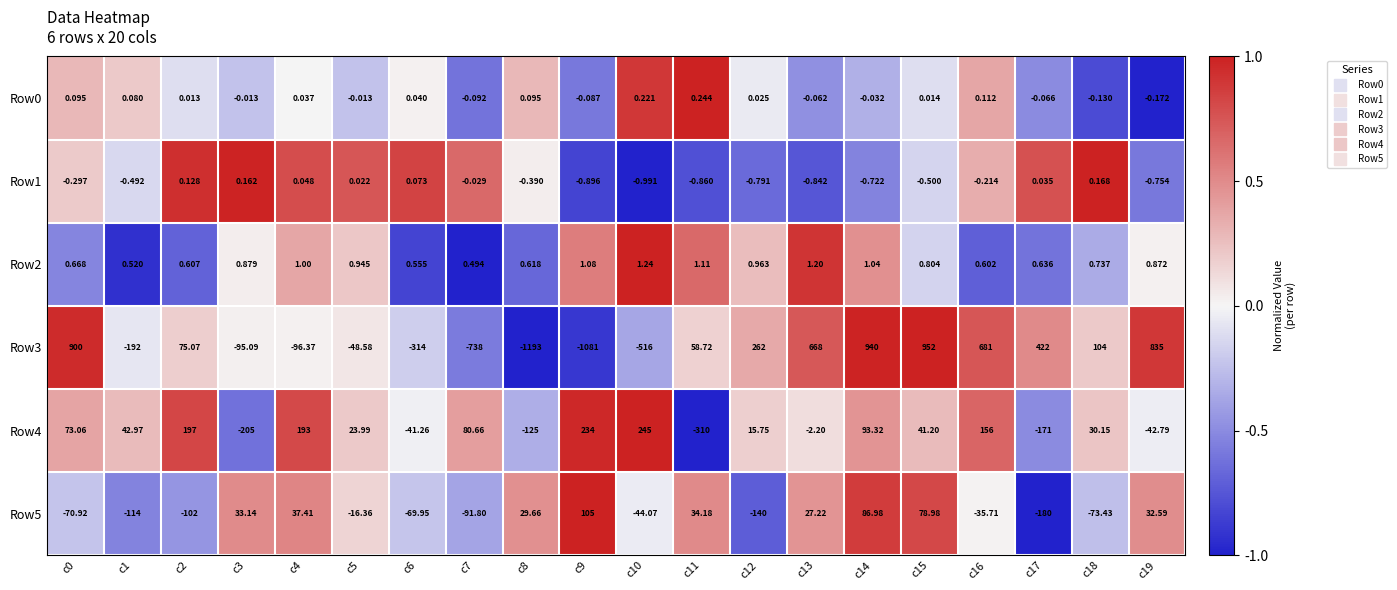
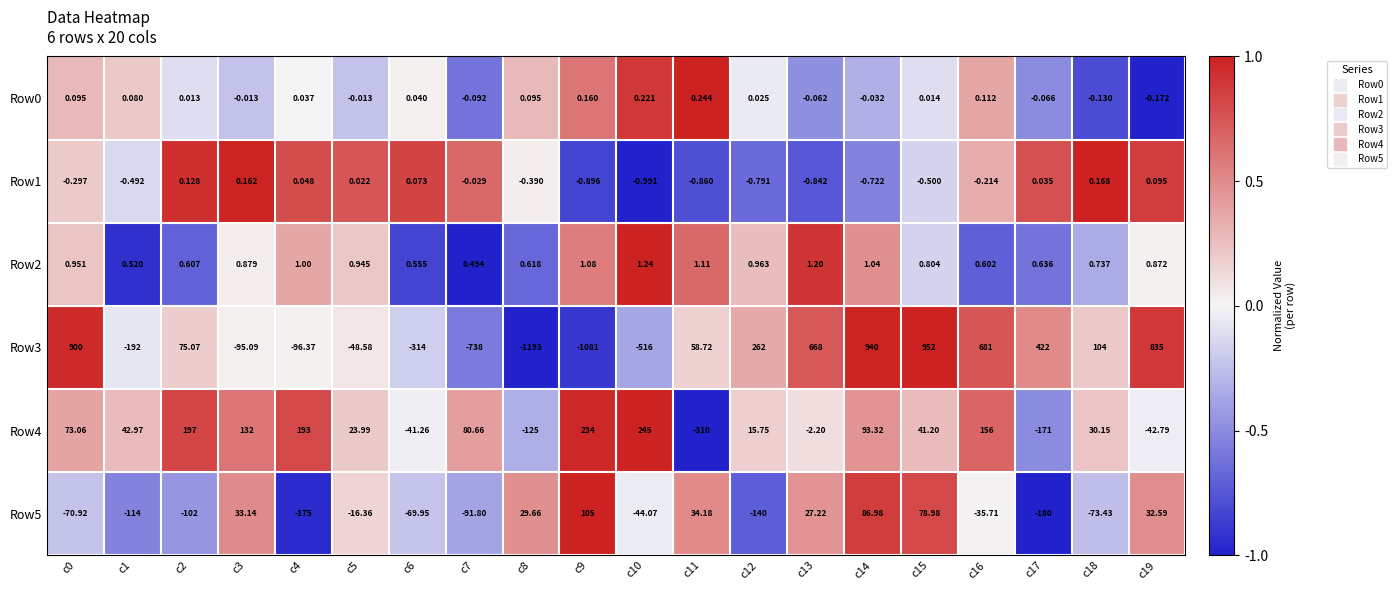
Row0, c9: -0.087 -> 0.160
Row1, c19: -0.754 -> 0.095
Row2, c0: 0.668 -> 0.951
Row4, c3: -205 -> 132
Row5, c4: 37.41 -> -175
